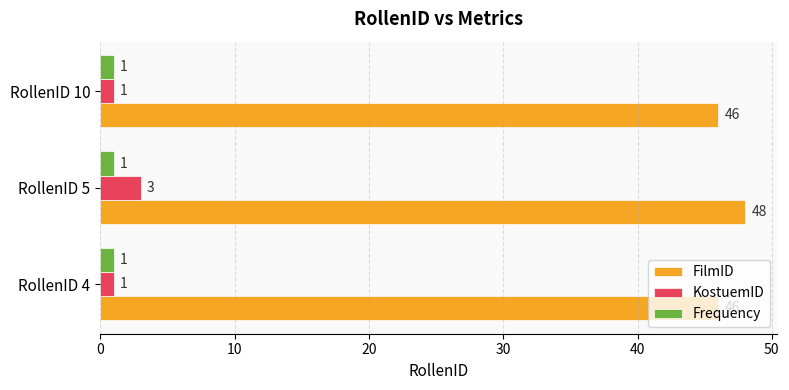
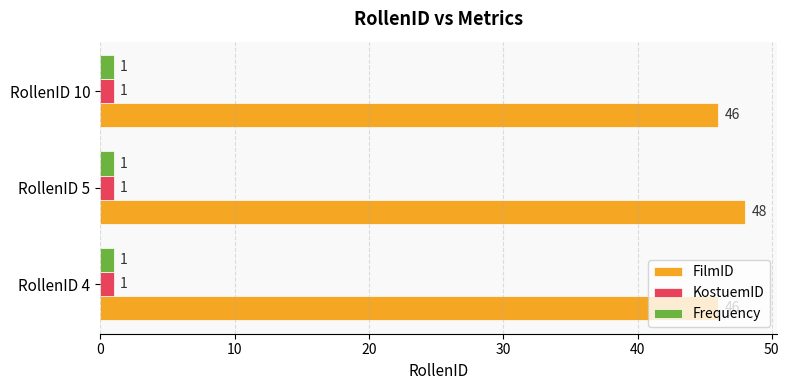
KostuemID, RollenID 5: 3 -> 1
